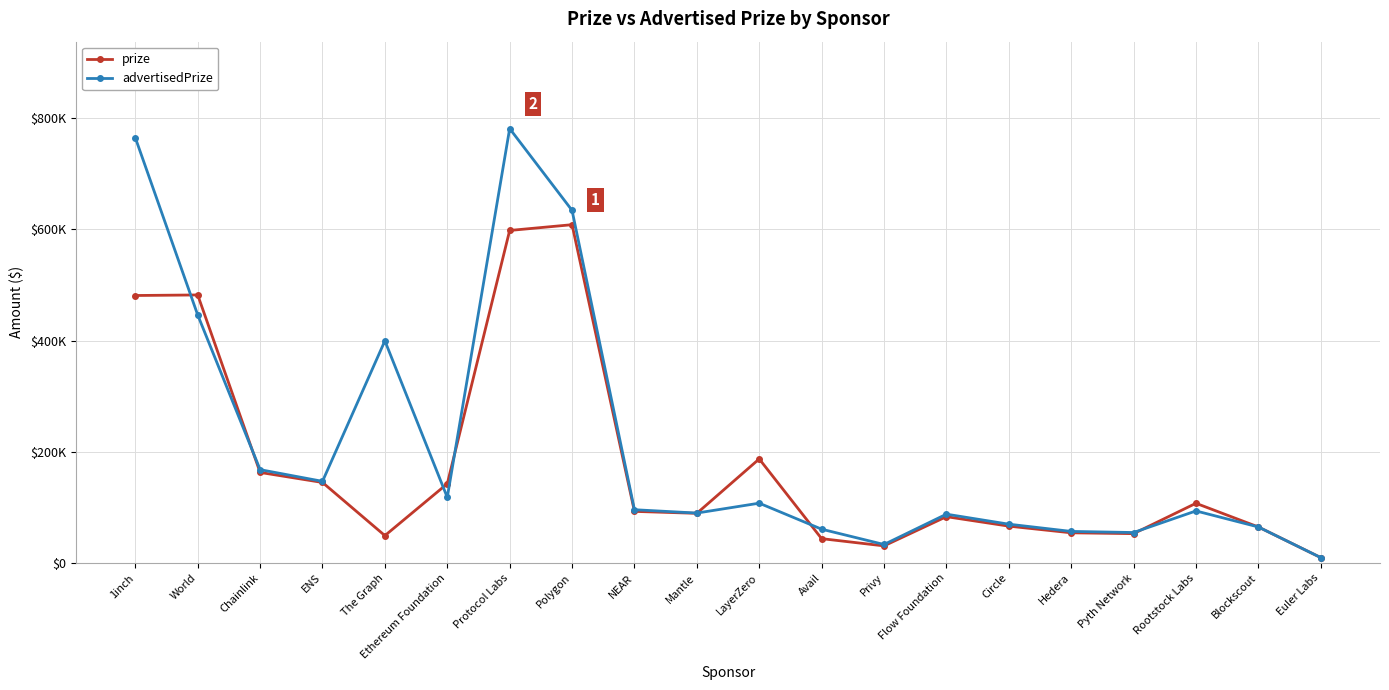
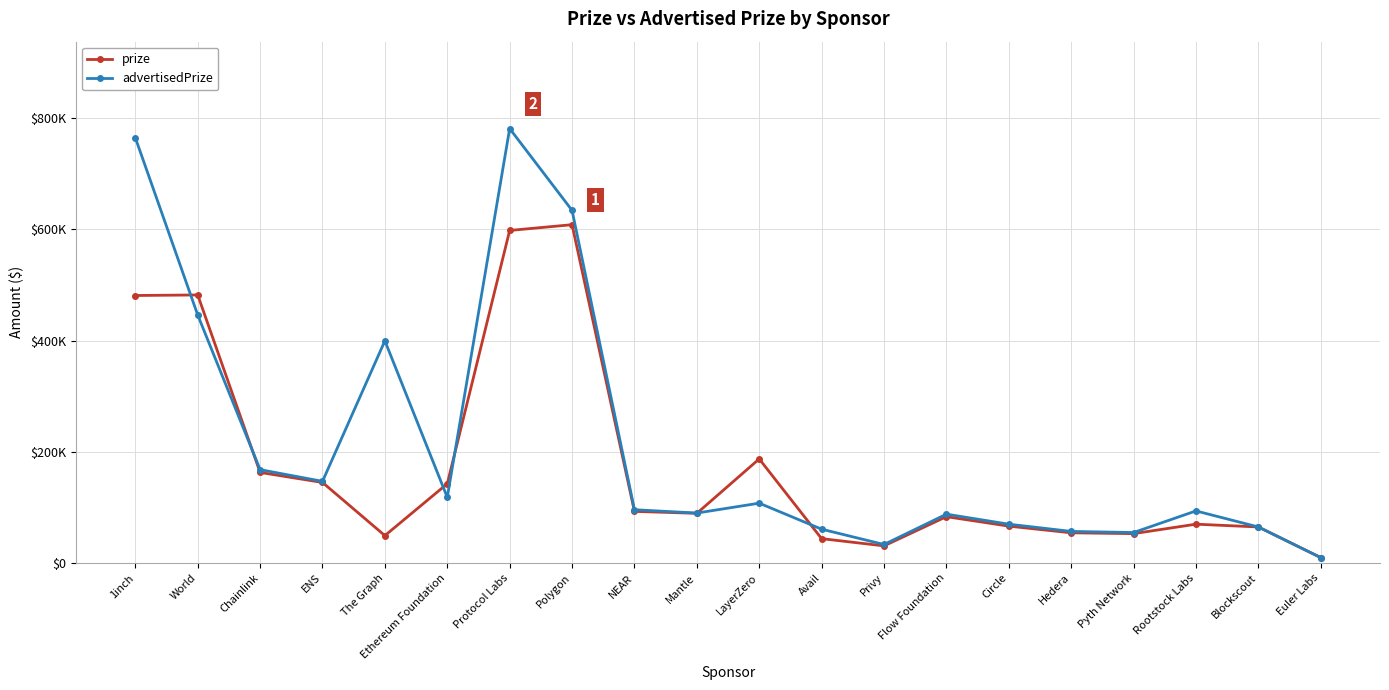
prize, Rootstock Labs: $110000 -> $70000
